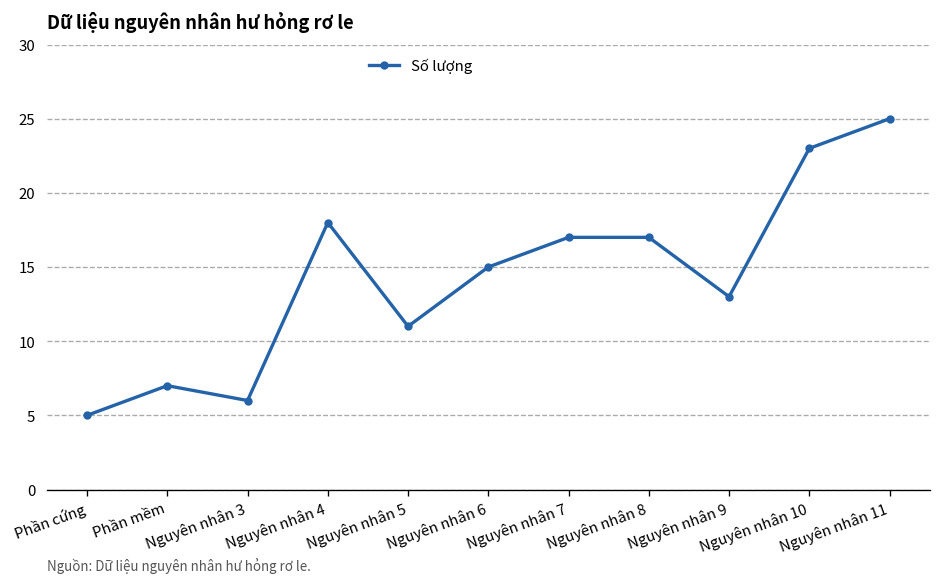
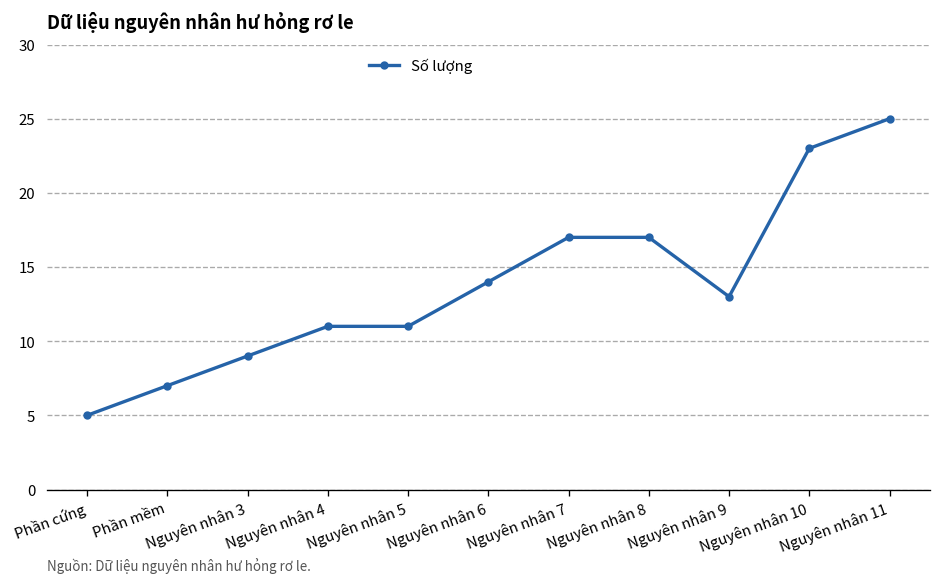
Nguyên nhân 3: 6 -> 9
Nguyên nhân 4: 18 -> 11
Nguyên nhân 6: 15 -> 14
